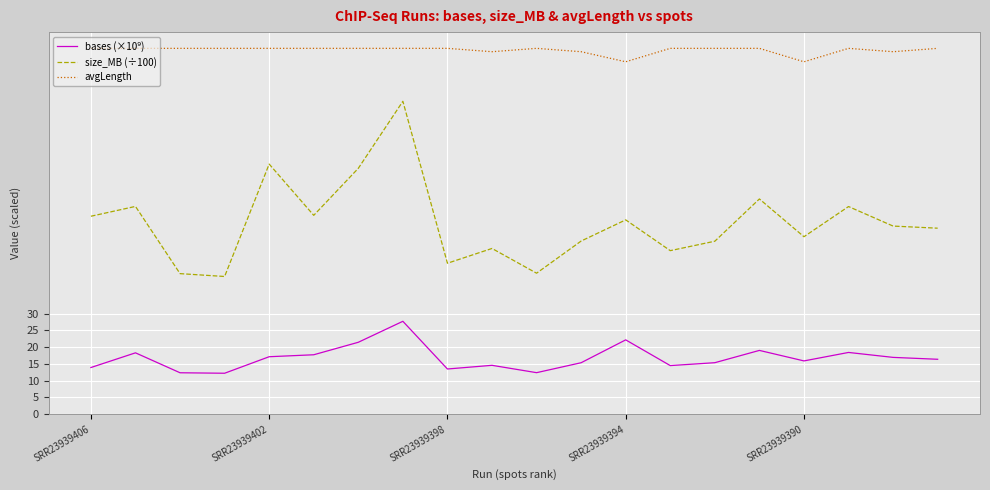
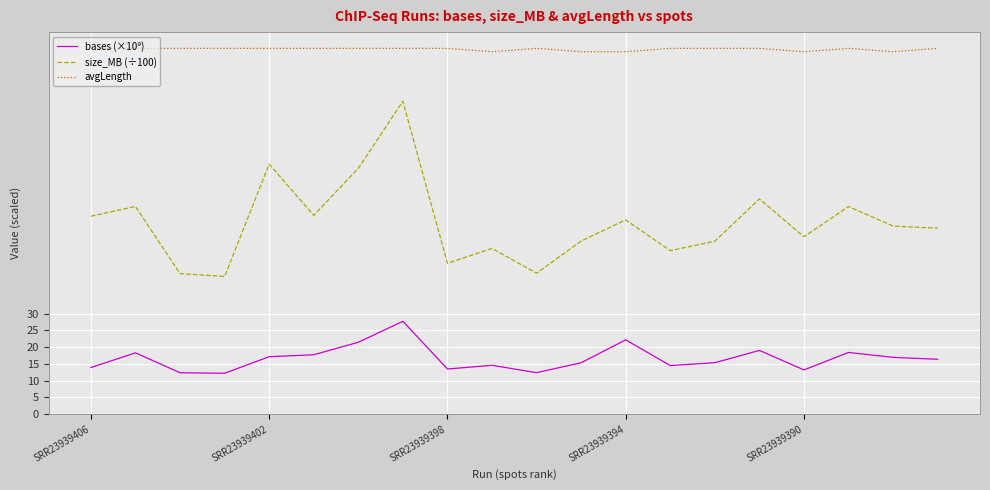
avgLength, SRR23939394: 105 -> 108
bases (×10⁹), SRR23939390: 16 -> 13
avgLength, SRR23939390: 105 -> 108
